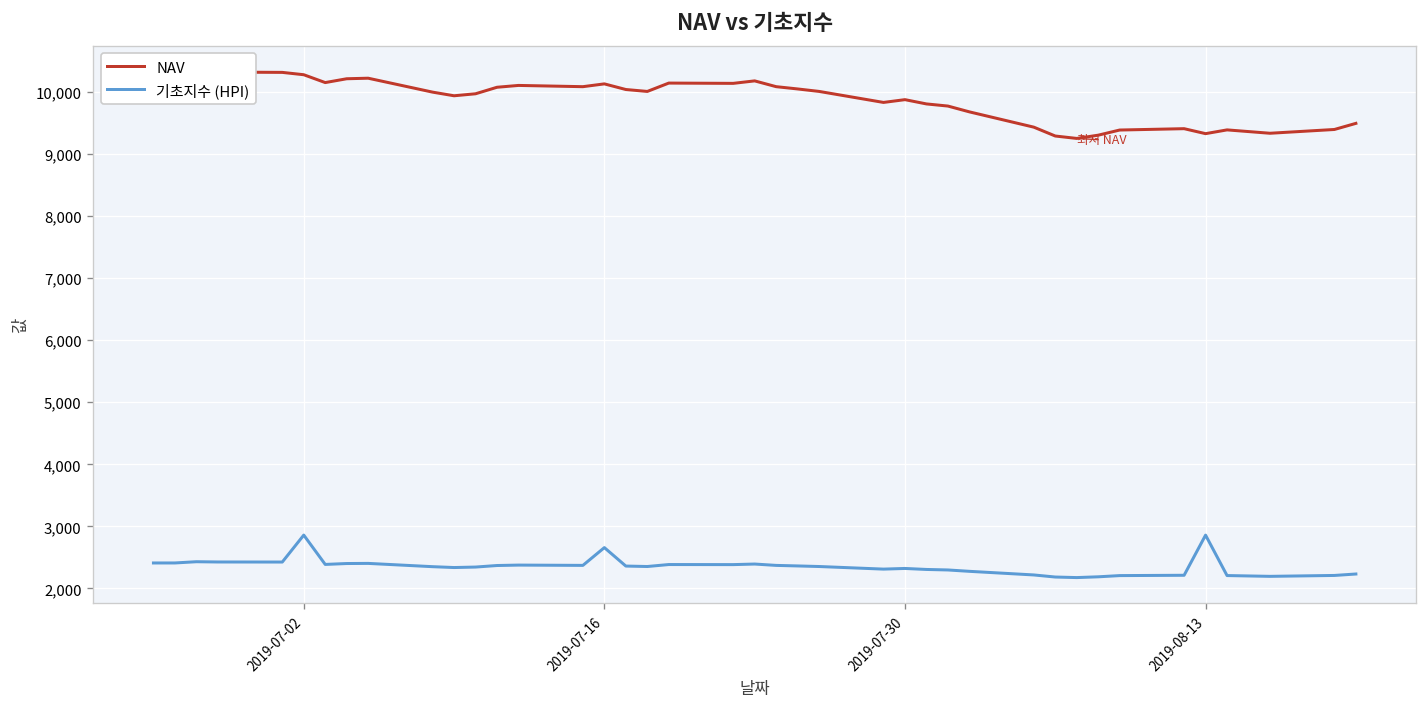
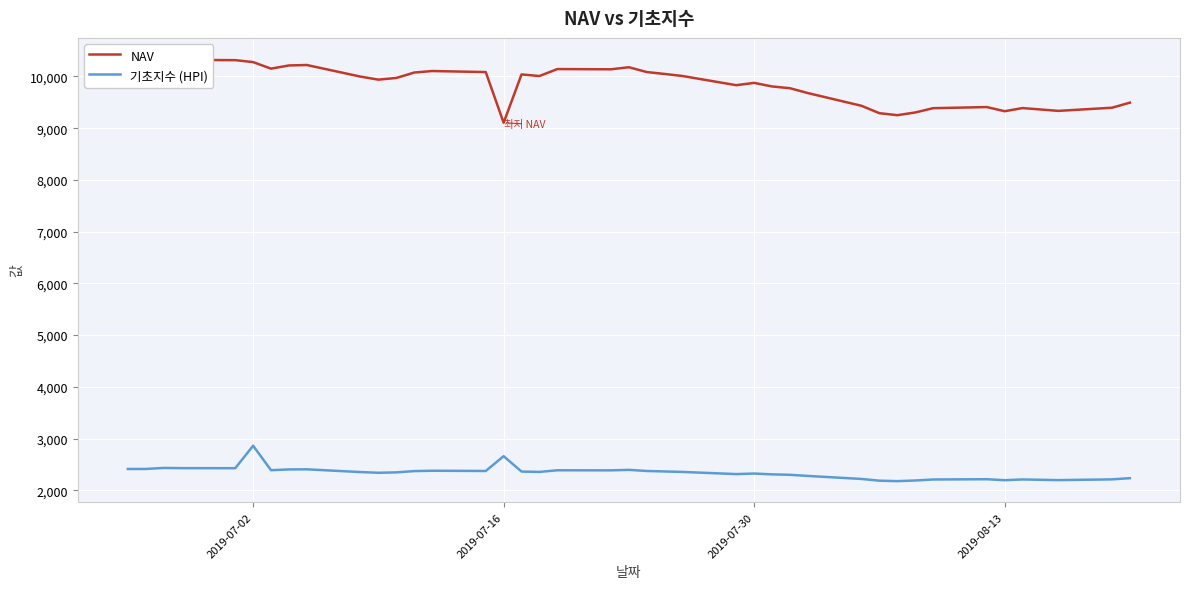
NAV, 2019-07-16: 10,100 -> 9,100
기초지수 (HPI), 2019-08-13: 2,900 -> 2,200
